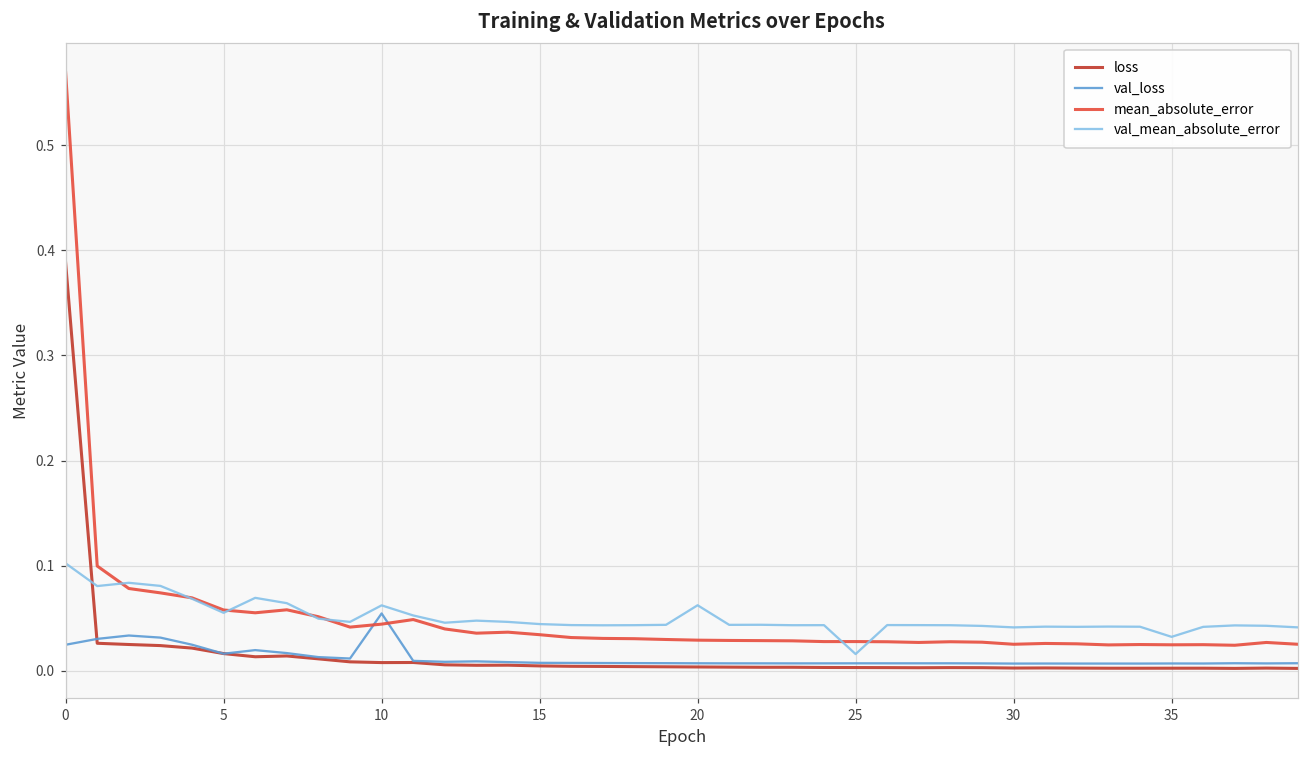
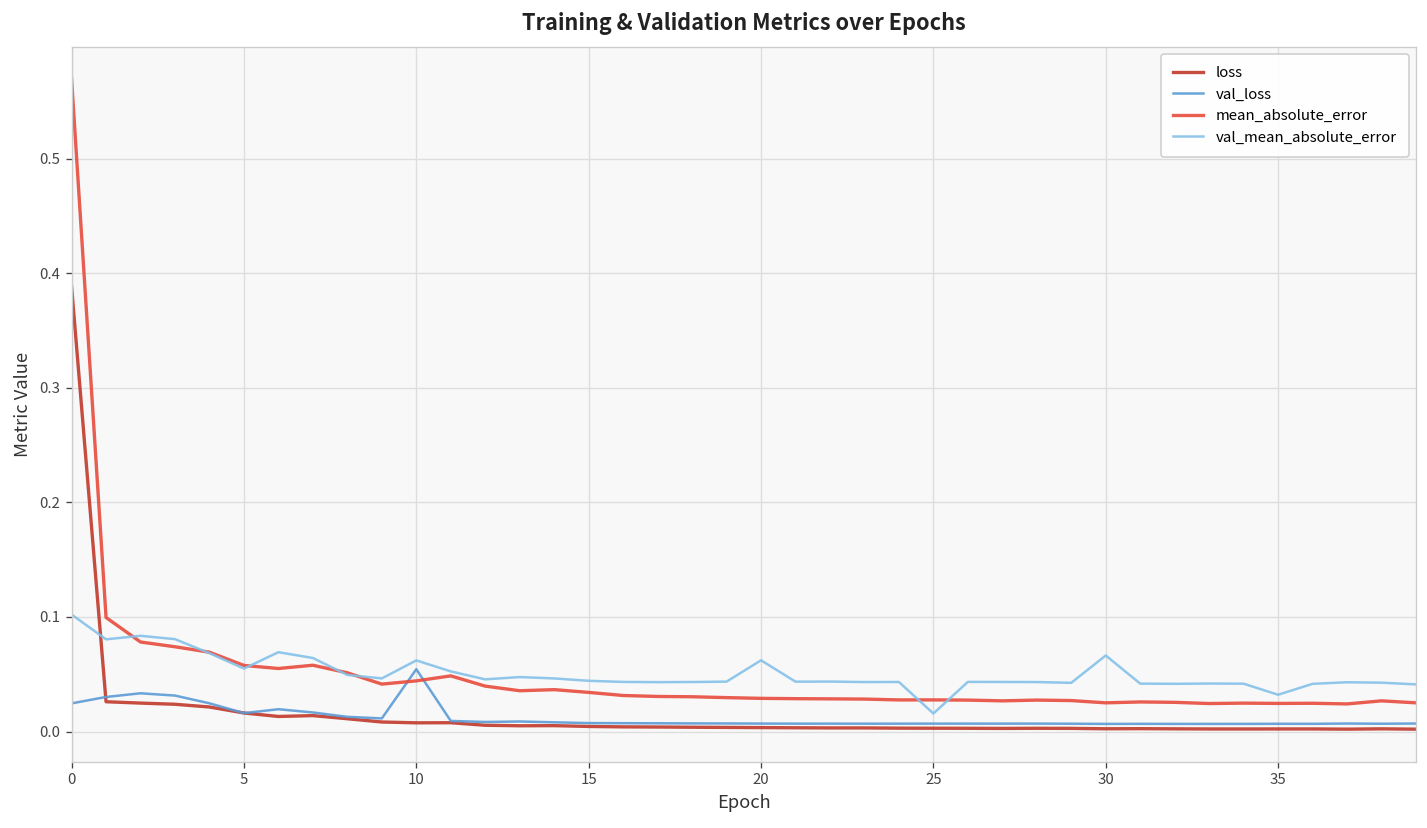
val_mean_absolute_error, 30: 0.04 -> 0.07
